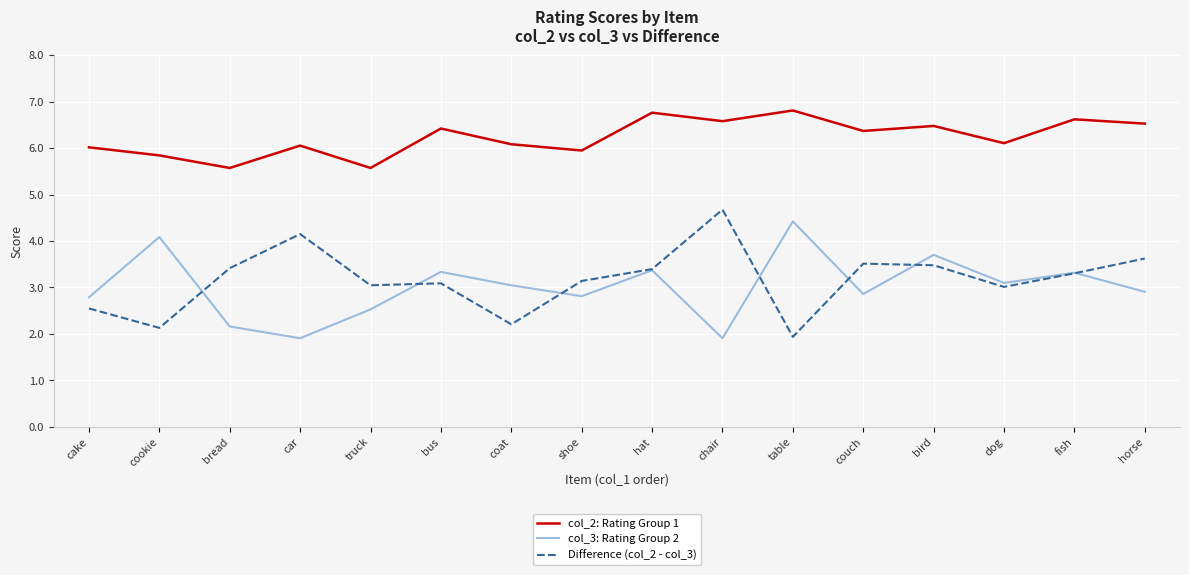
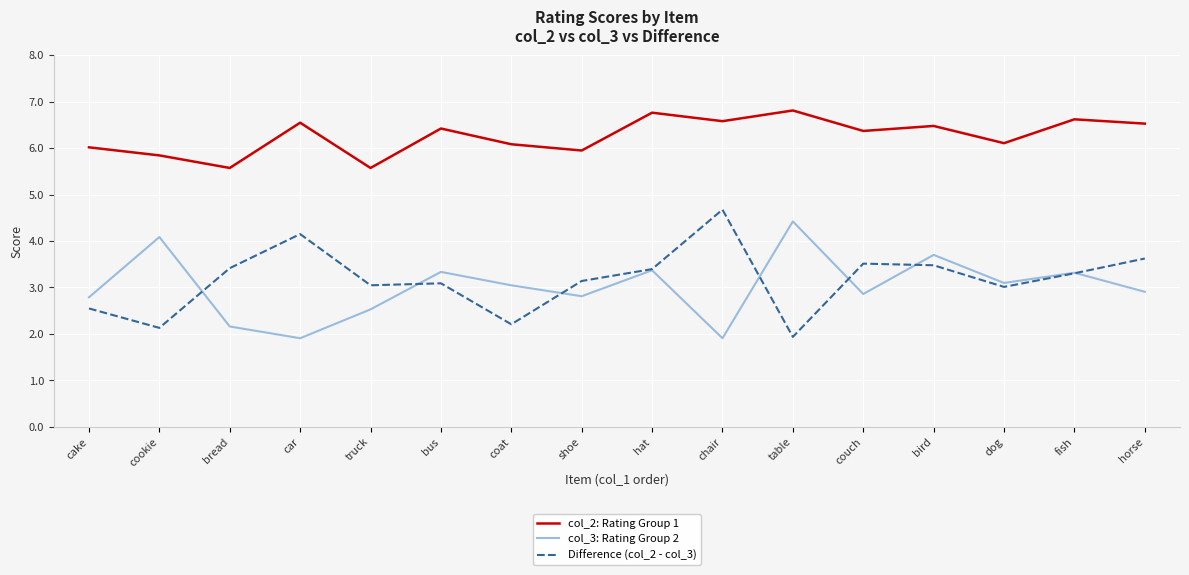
col_2: Rating Group 1, car: 6.1 -> 6.5
